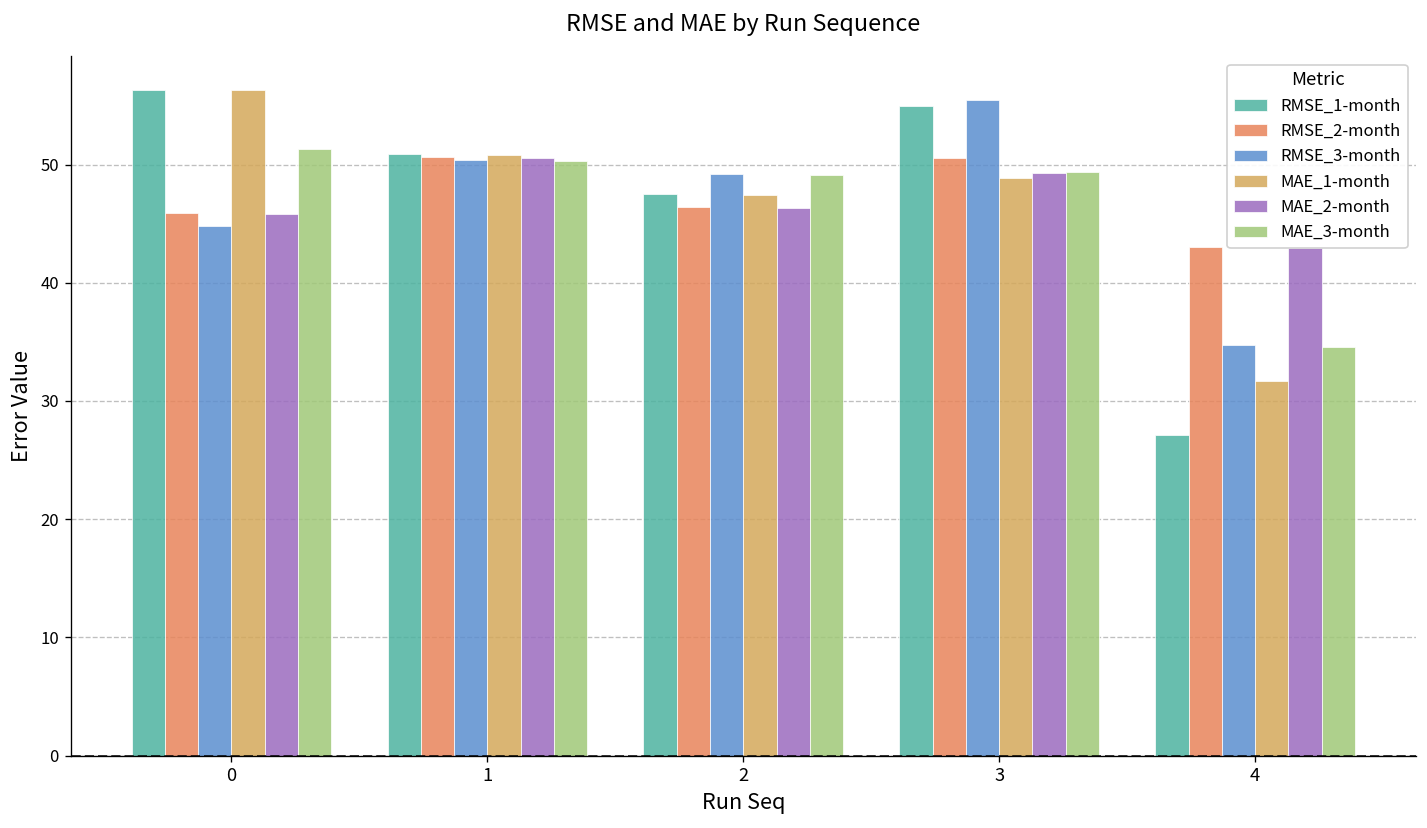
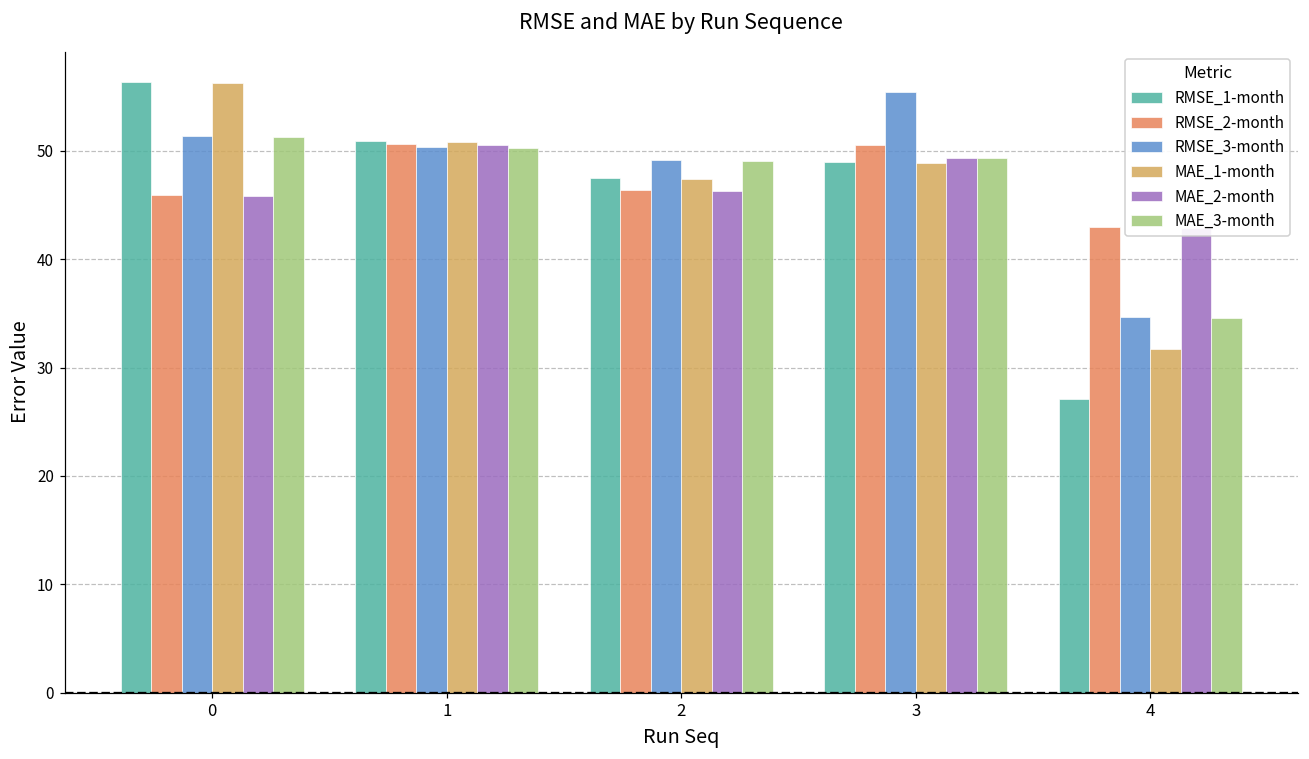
RMSE_3-month, 0: 45 -> 51
RMSE_1-month, 3: 55 -> 49
